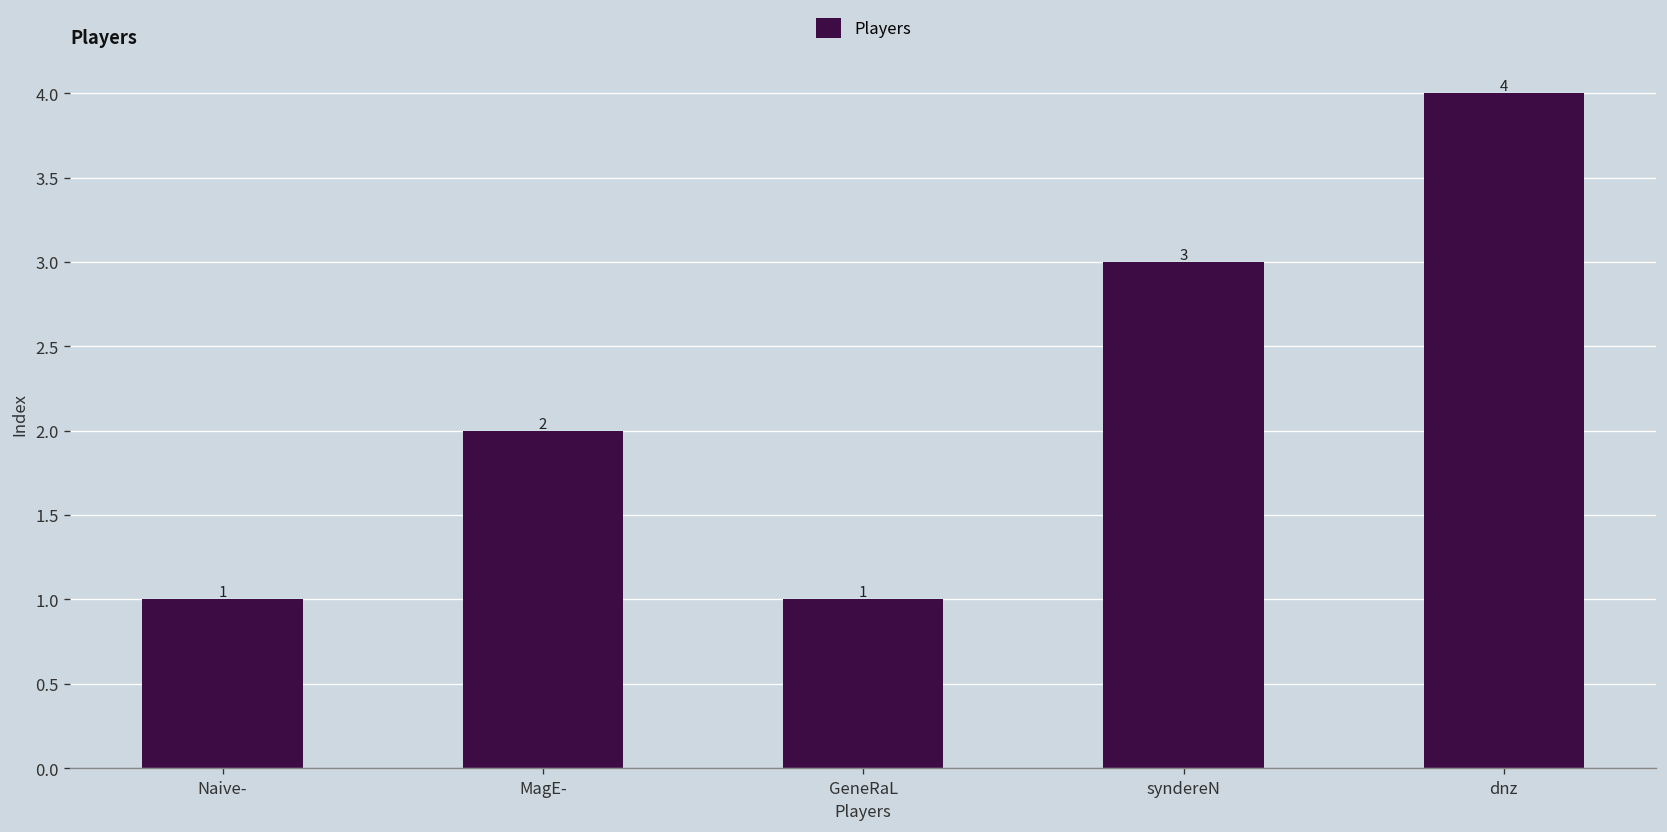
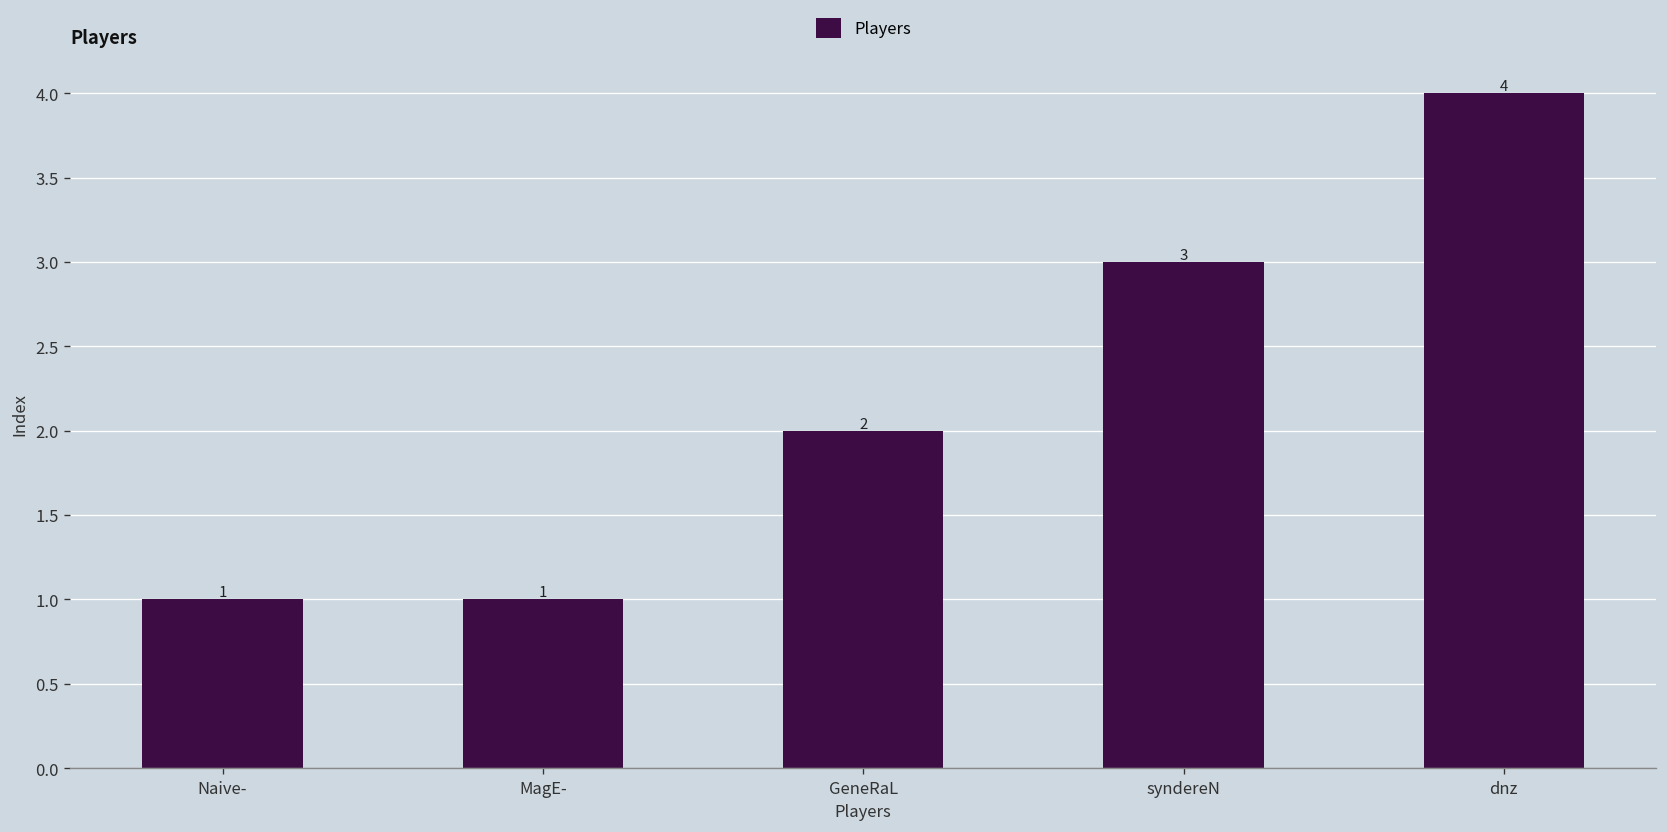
MagE-: 2 -> 1
GeneRaL: 1 -> 2
